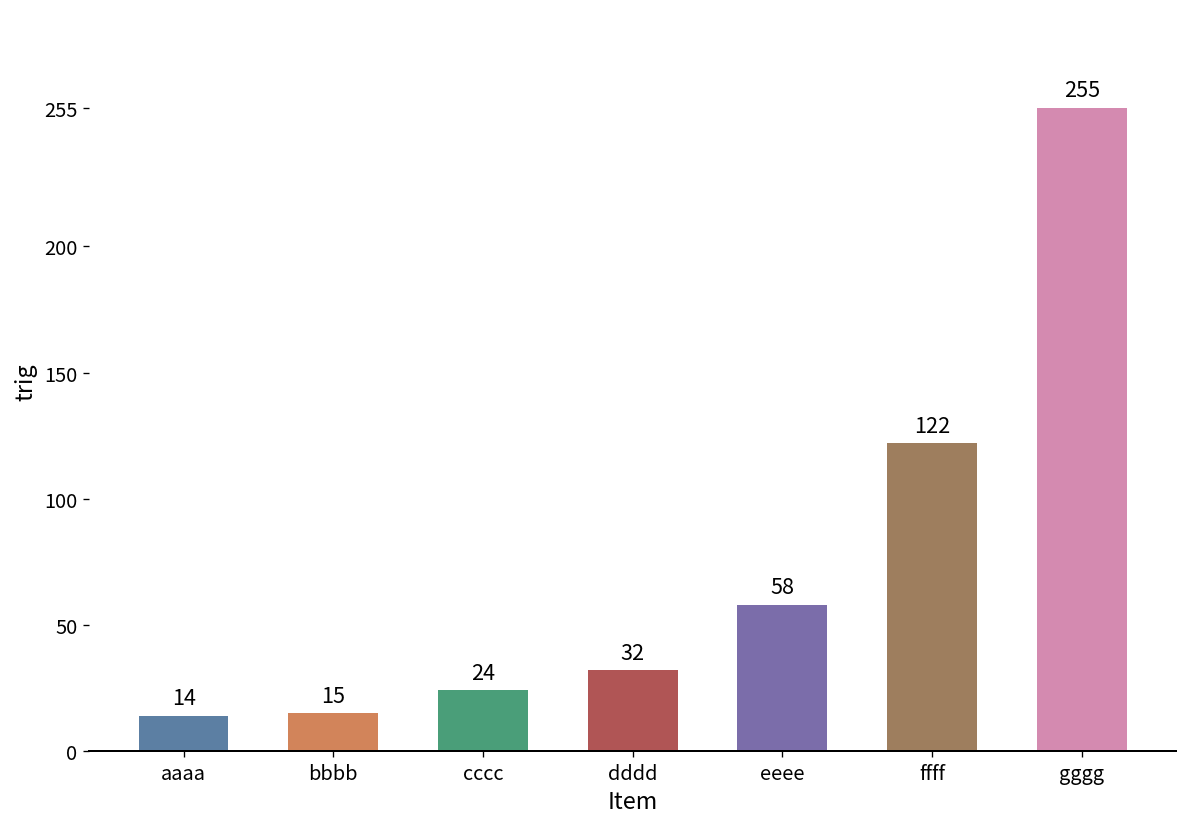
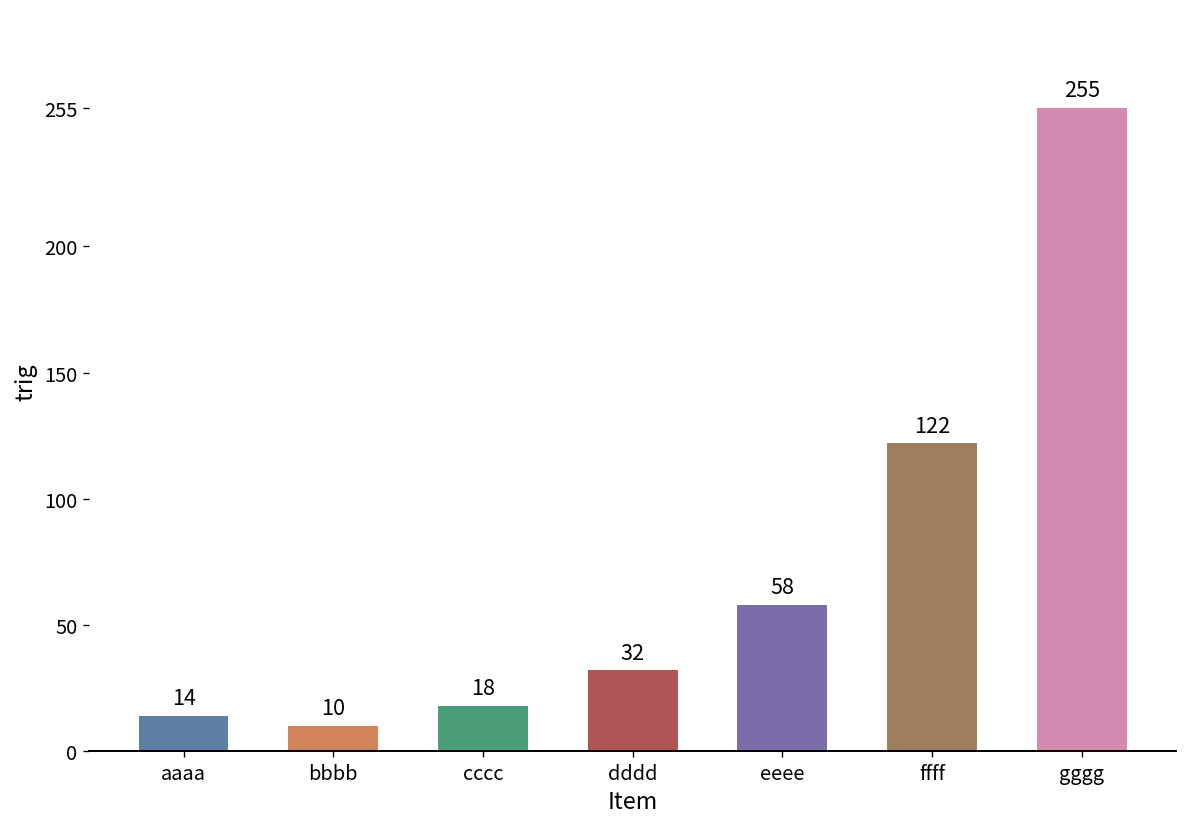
bbbb: 15 -> 10
cccc: 24 -> 18
